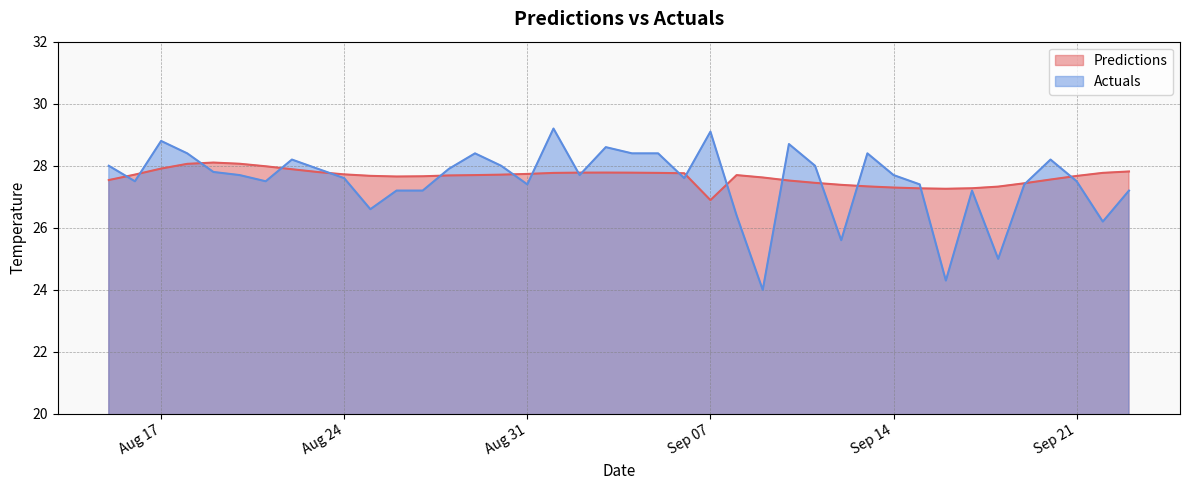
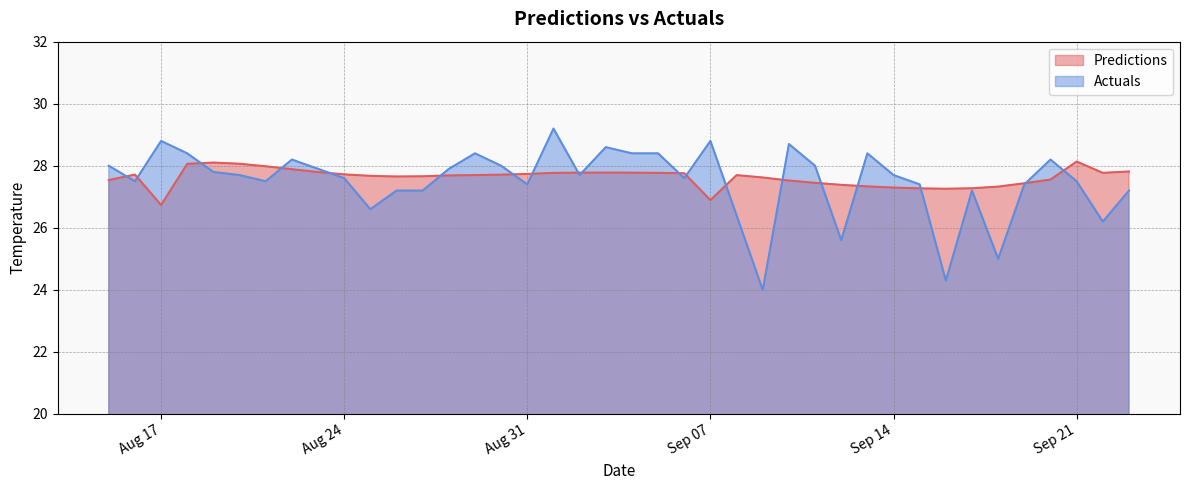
Predictions, Aug 17: 27.9 -> 26.7
Actuals, Sep 07: 29.1 -> 28.8
Predictions, Sep 21: 27.7 -> 28.1
